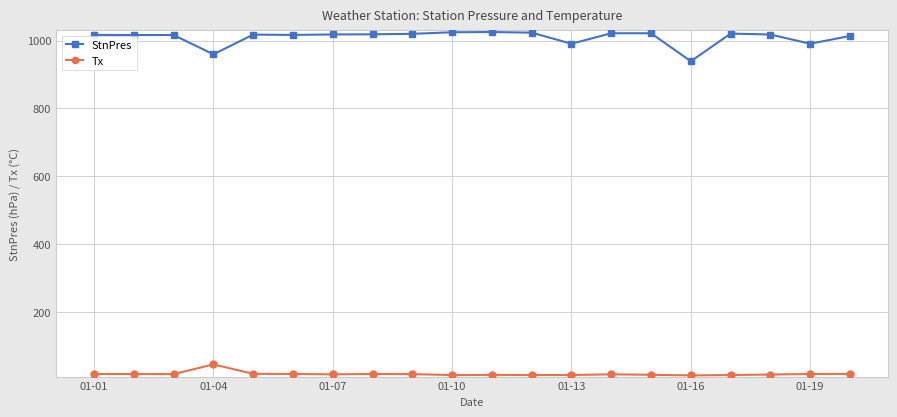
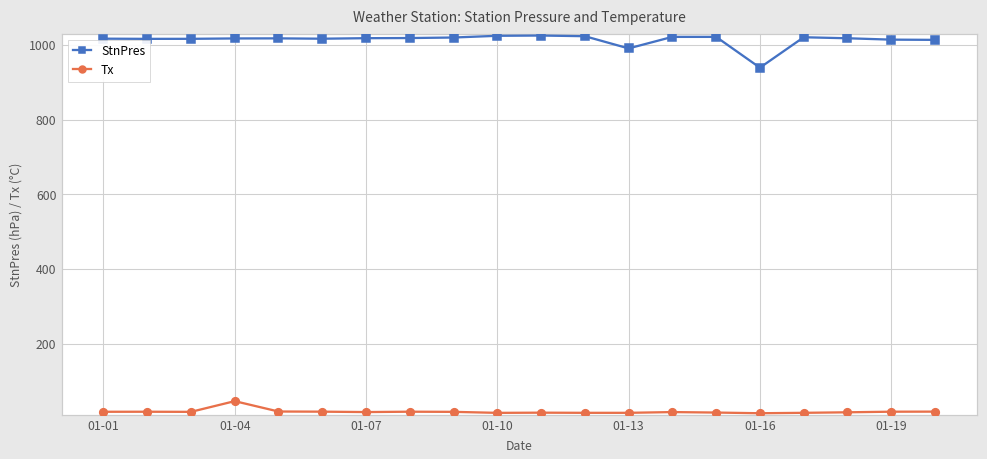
StnPres, 01-04: 960 -> 1020
StnPres, 01-19: 990 -> 1010
